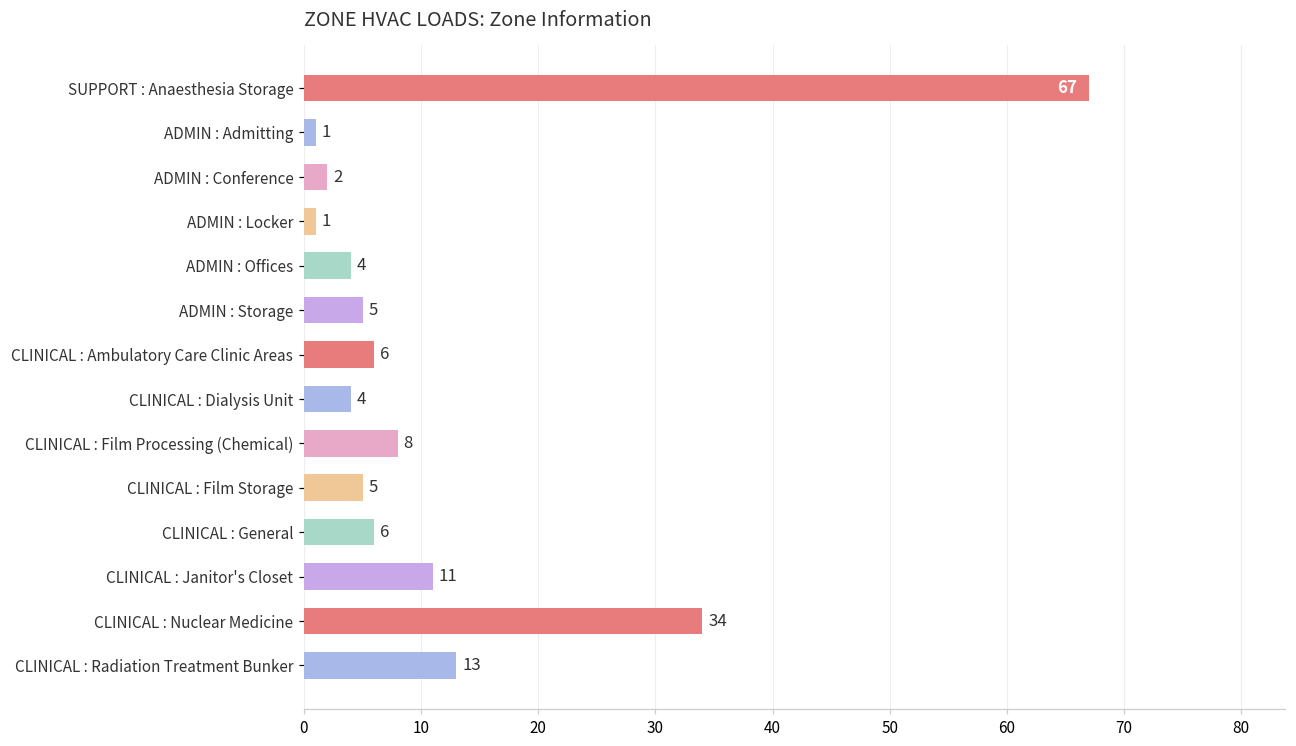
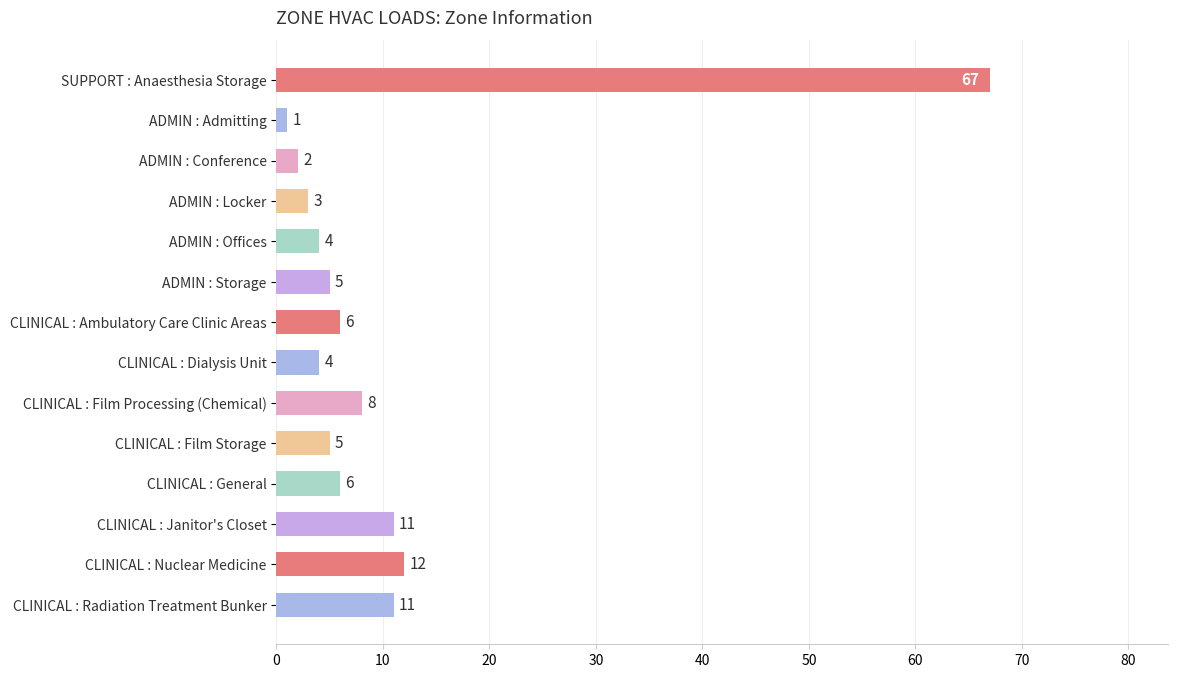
ADMIN : Locker: 1 -> 3
CLINICAL : Nuclear Medicine: 34 -> 12
CLINICAL : Radiation Treatment Bunker: 13 -> 11
